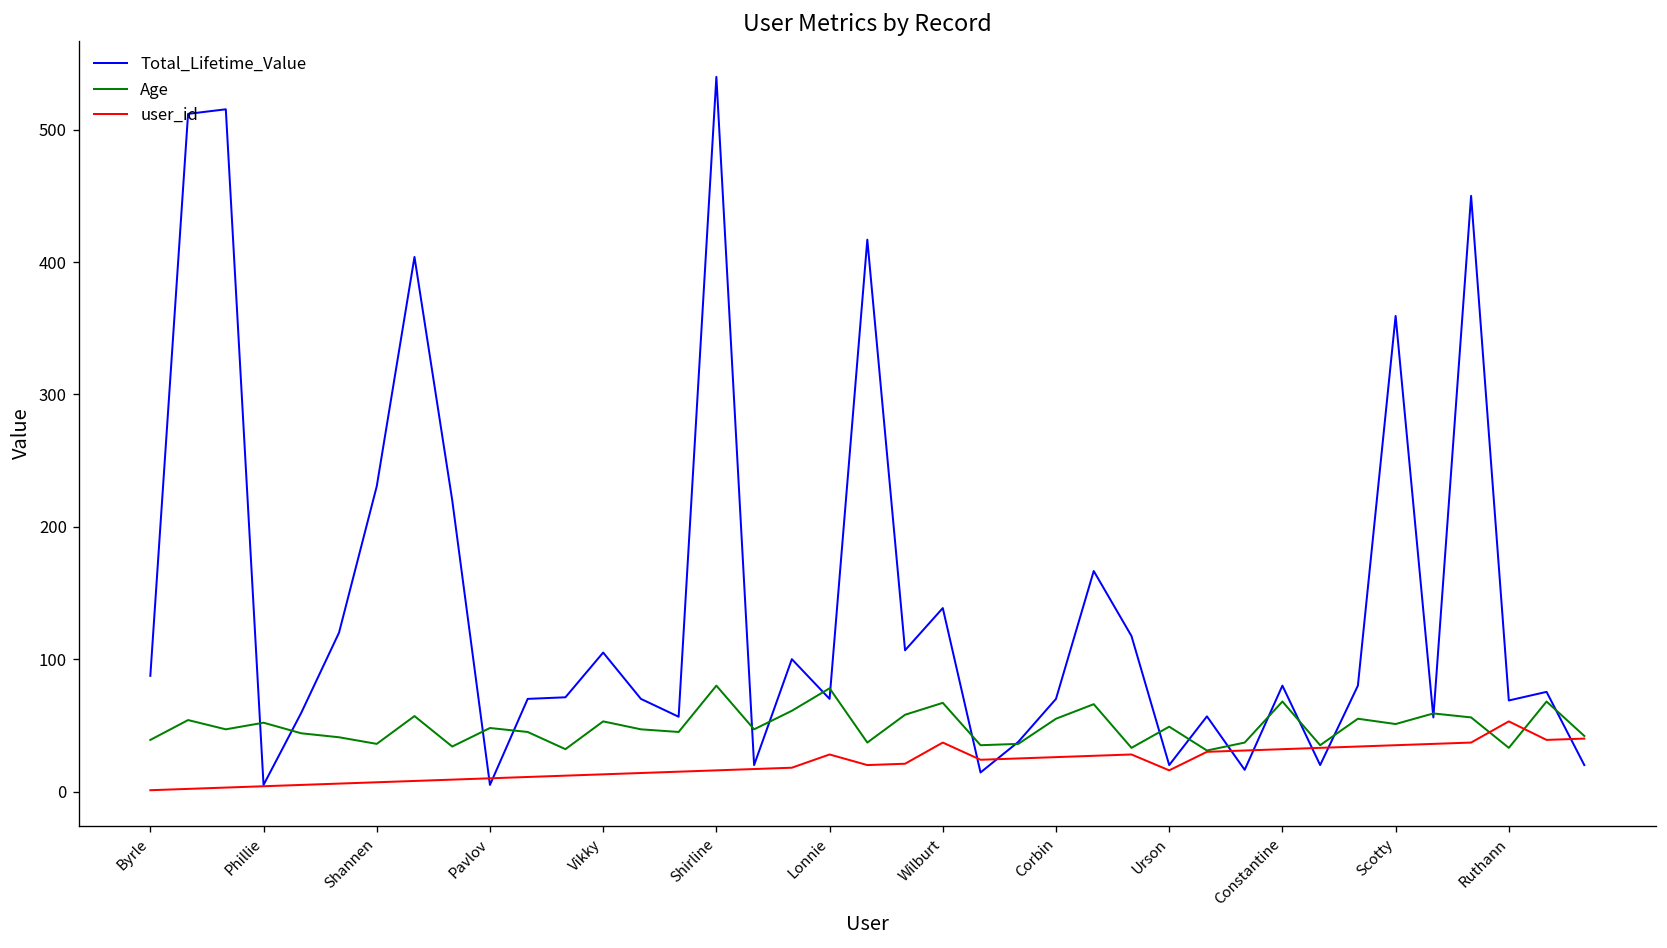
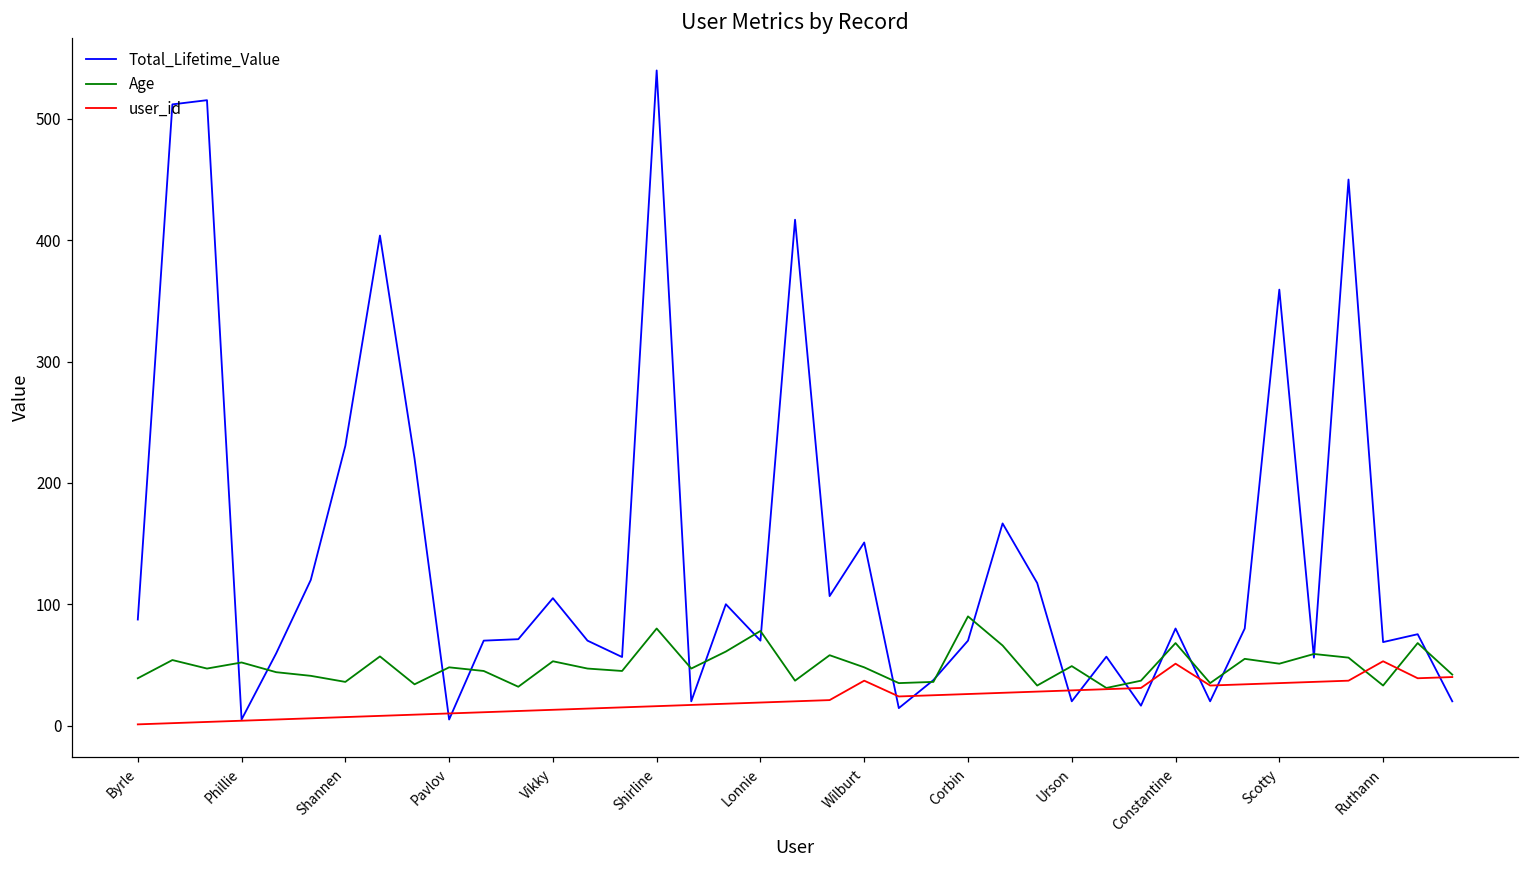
user_id, Lonnie: 28 -> 19
Total_Lifetime_Value, Wilburt: 139 -> 151
Age, Wilburt: 67 -> 48
Age, Corbin: 55 -> 90
user_id, Urson: 16 -> 29
user_id, Constantine: 32 -> 51
